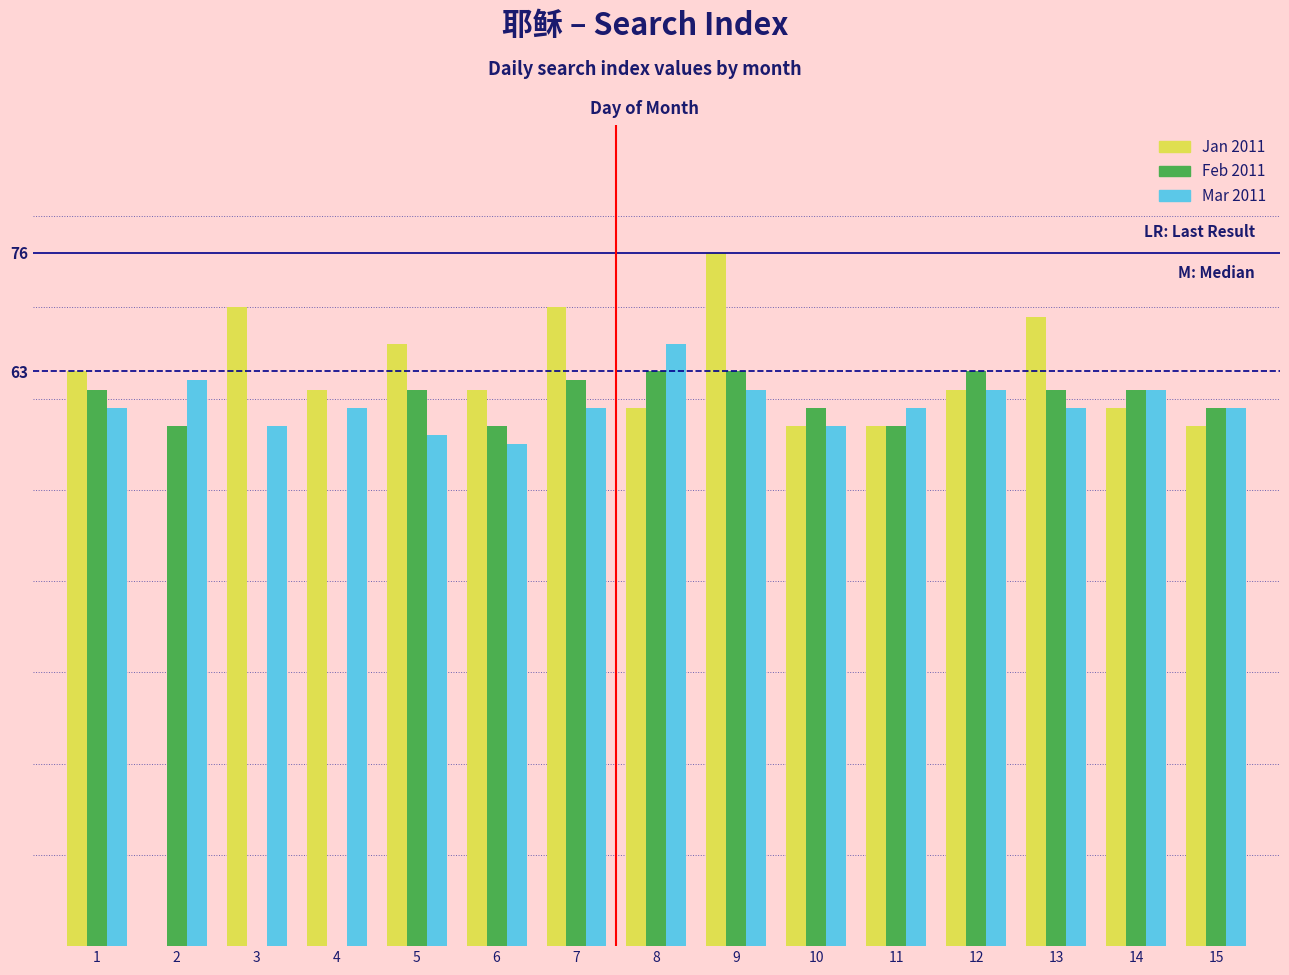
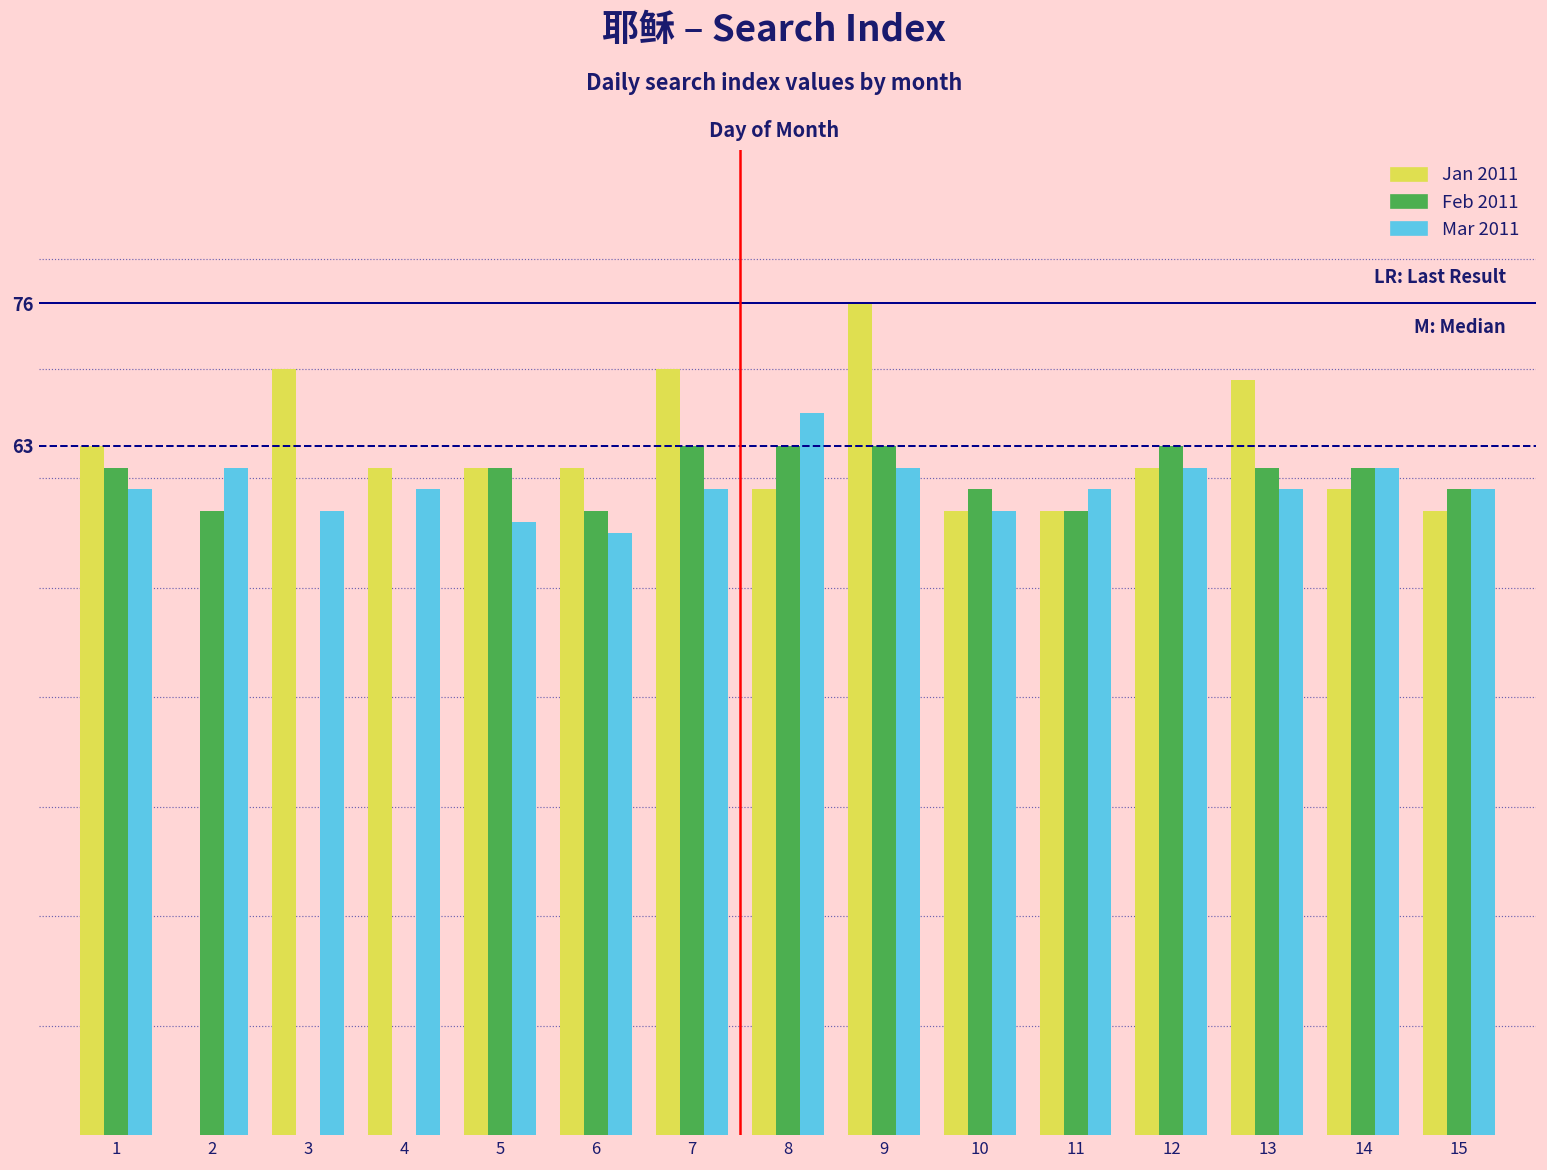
Mar 2011, 2: 62 -> 61
Jan 2011, 5: 66 -> 61
Feb 2011, 7: 62 -> 63
